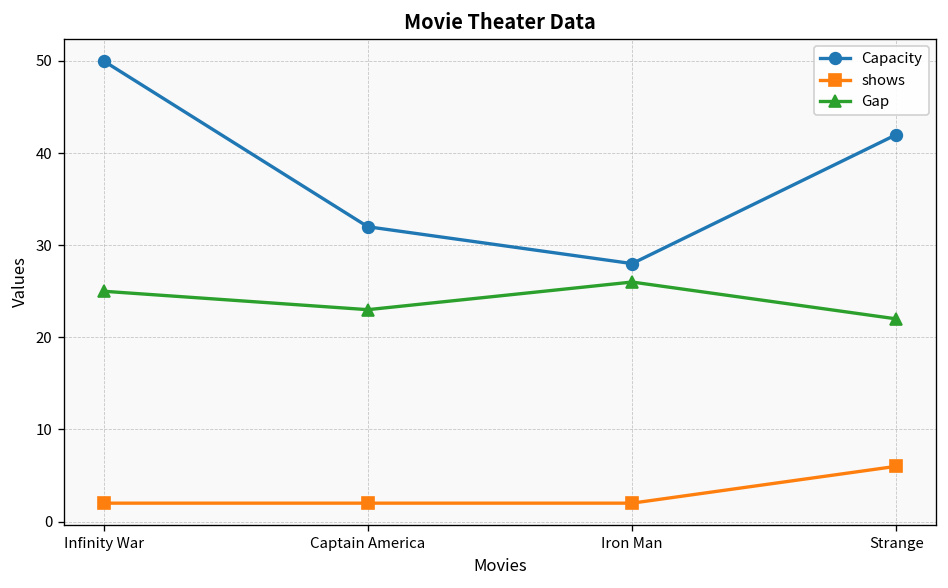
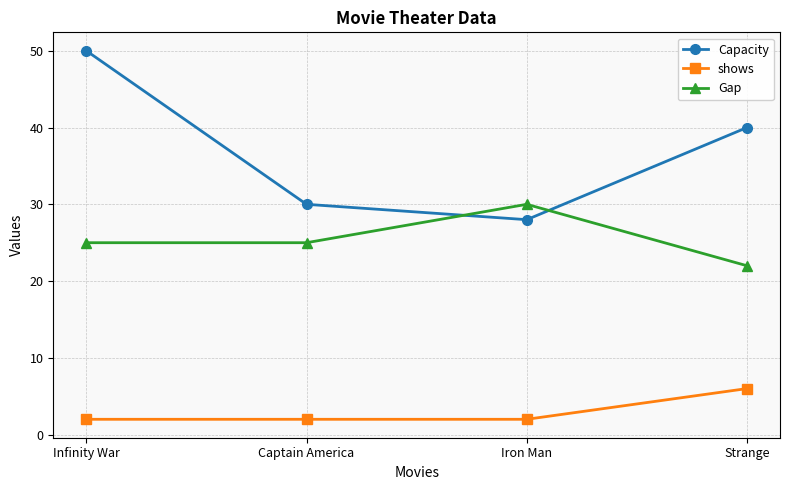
Capacity, Captain America: 32 -> 30
Gap, Captain America: 23 -> 25
Gap, Iron Man: 26 -> 30
Capacity, Strange: 42 -> 40
